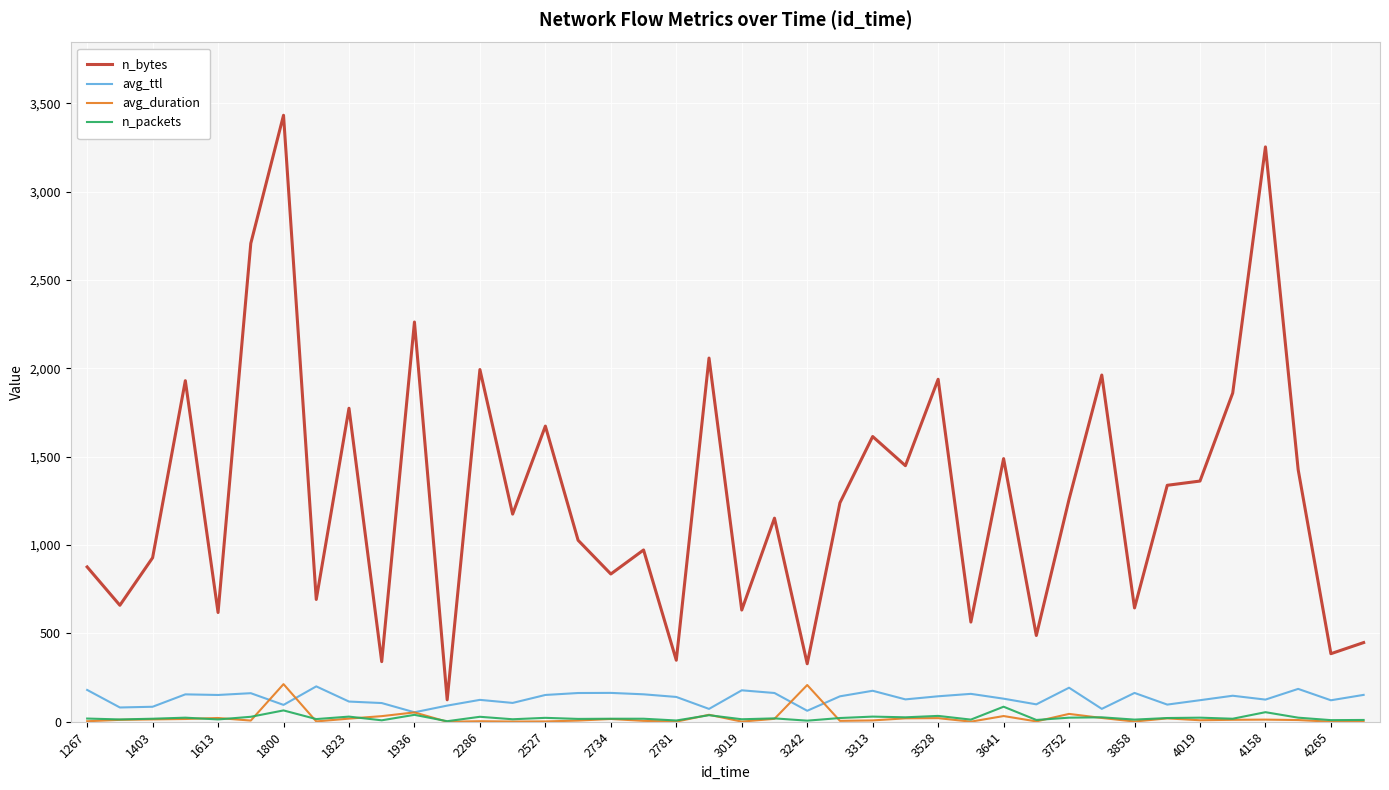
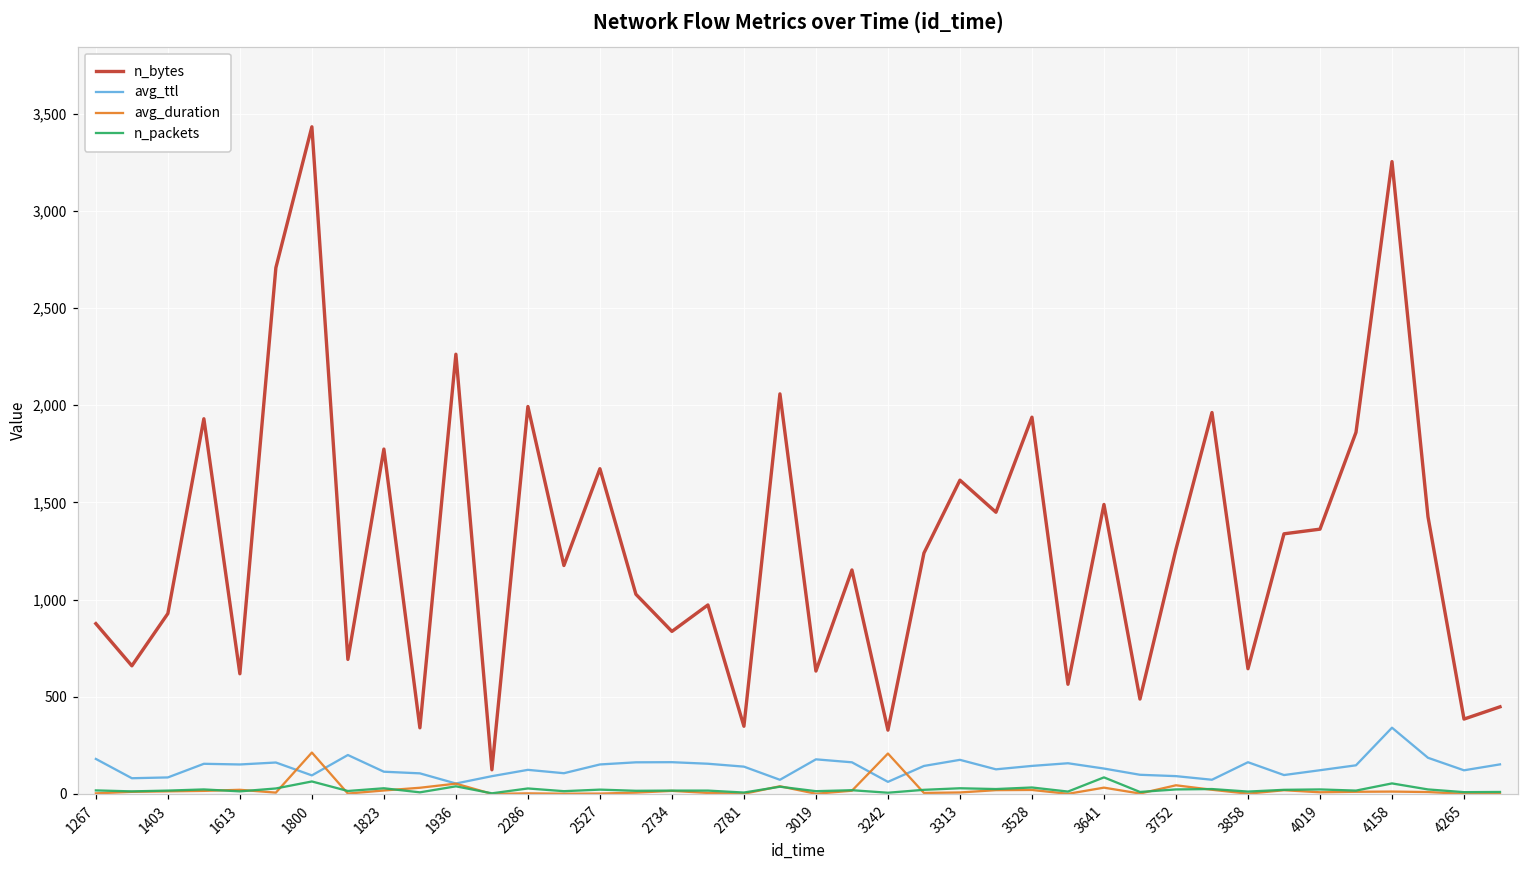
avg_ttl, 3752: 190 -> 90
avg_ttl, 4158: 130 -> 340
